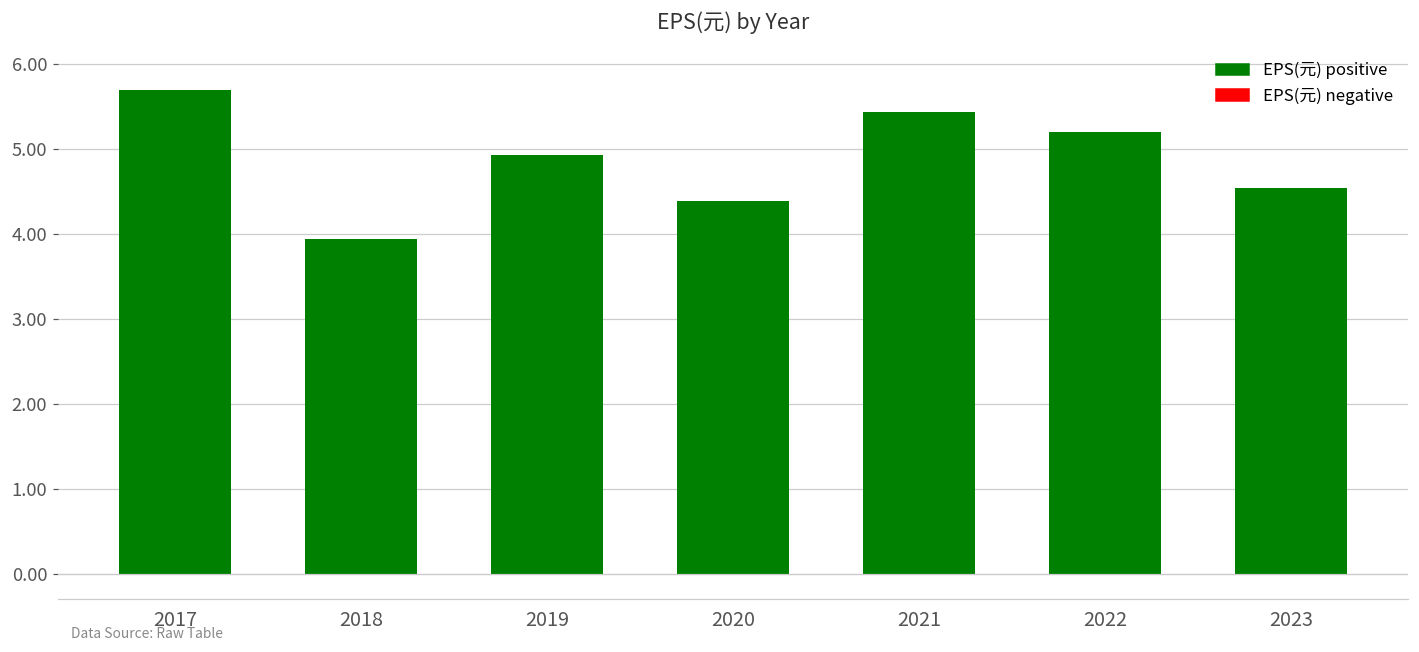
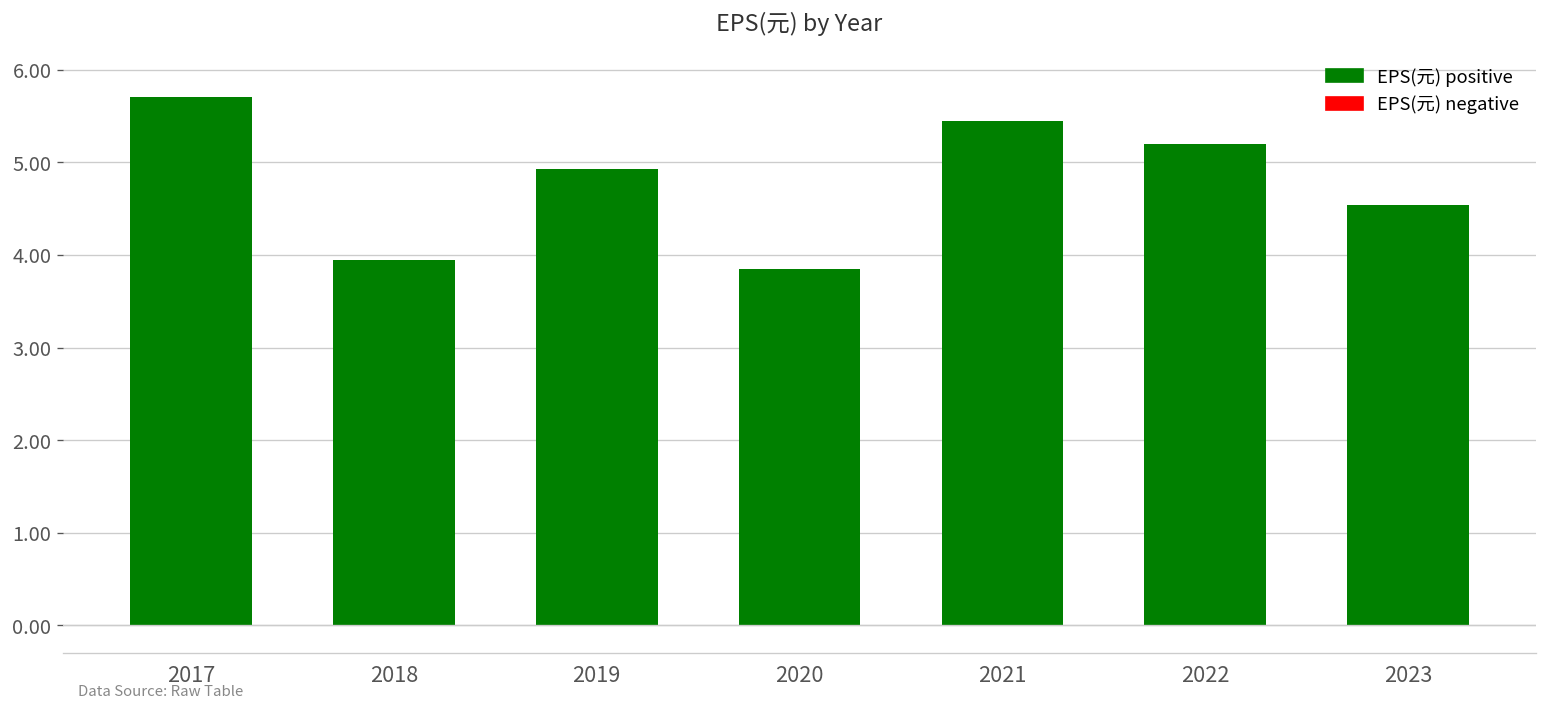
2020: 4.4 -> 3.9
